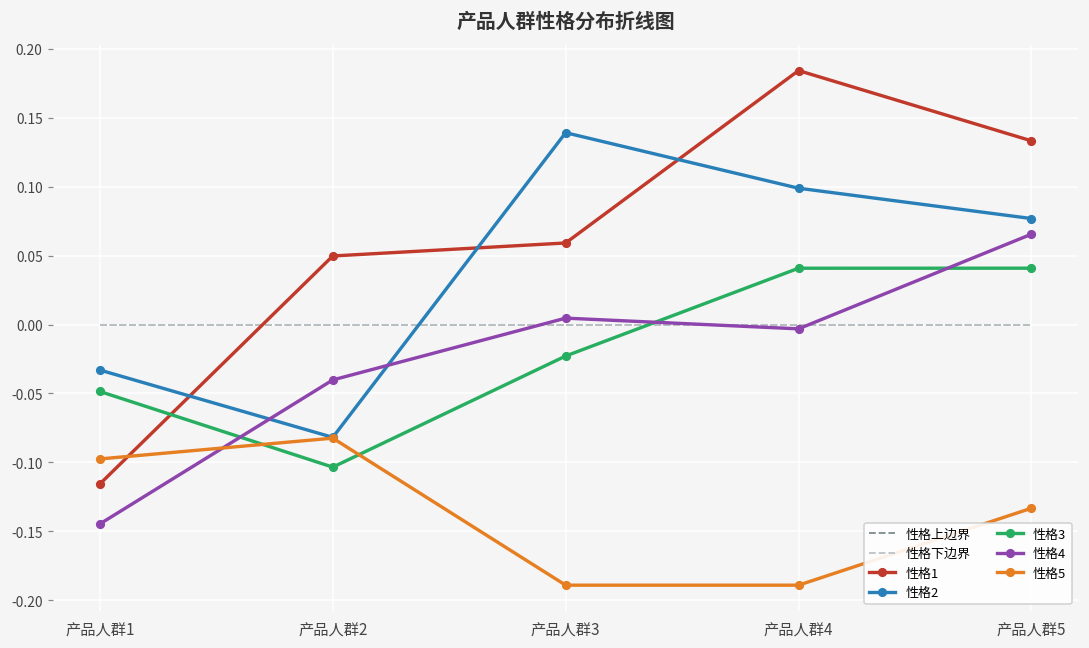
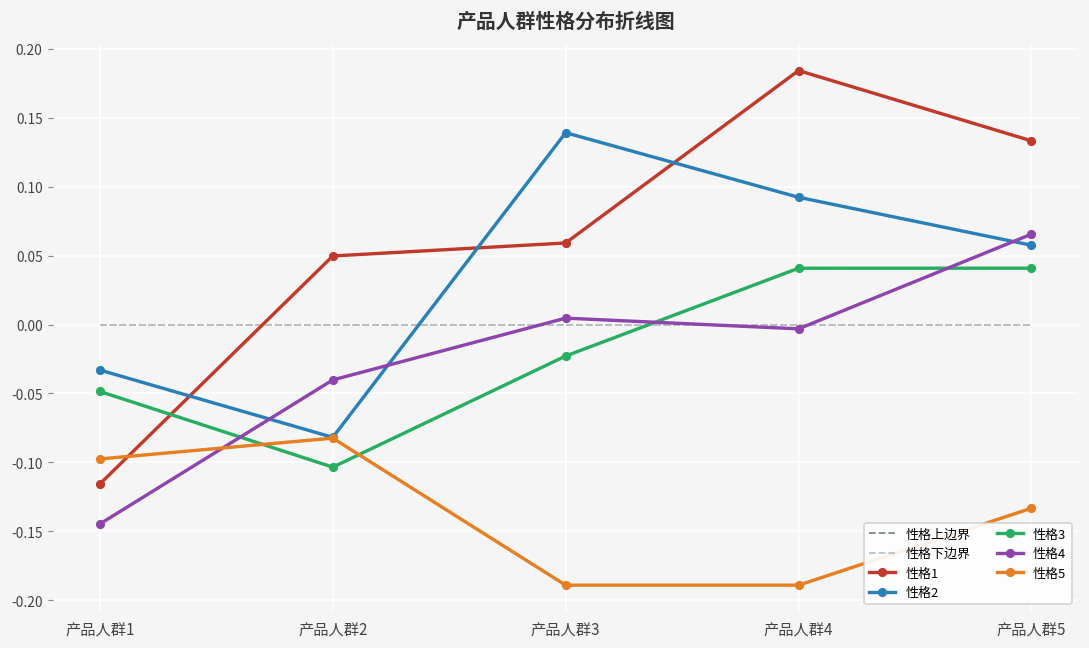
性格2, 产品人群4: 0.099 -> 0.092
性格2, 产品人群5: 0.077 -> 0.058
